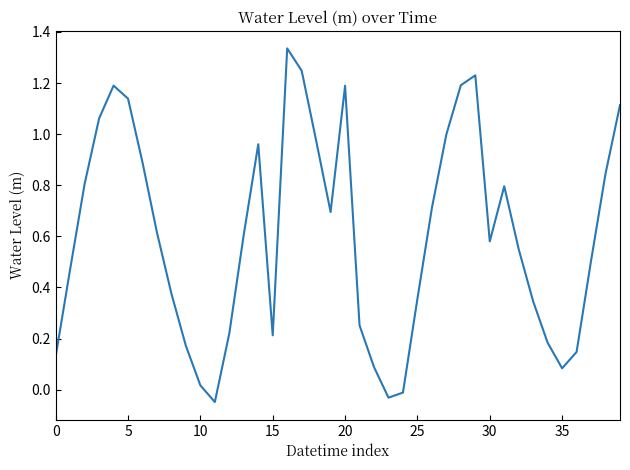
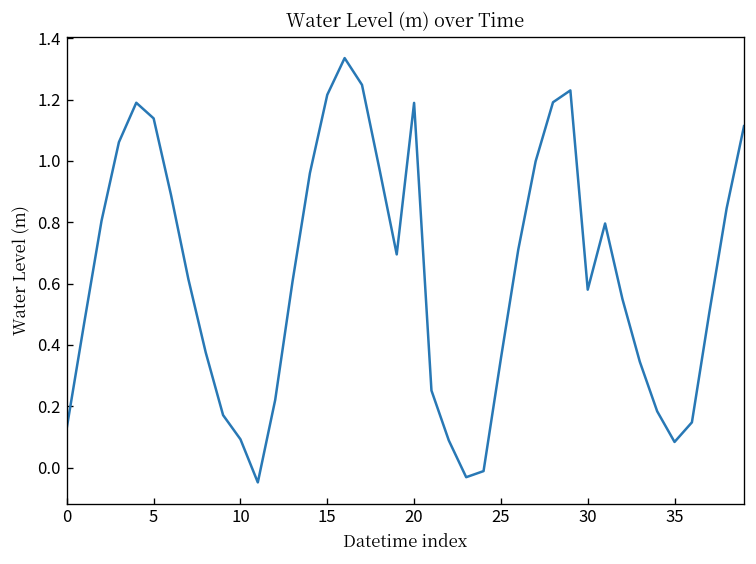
10: 0.02 -> 0.09
15: 0.21 -> 1.22
